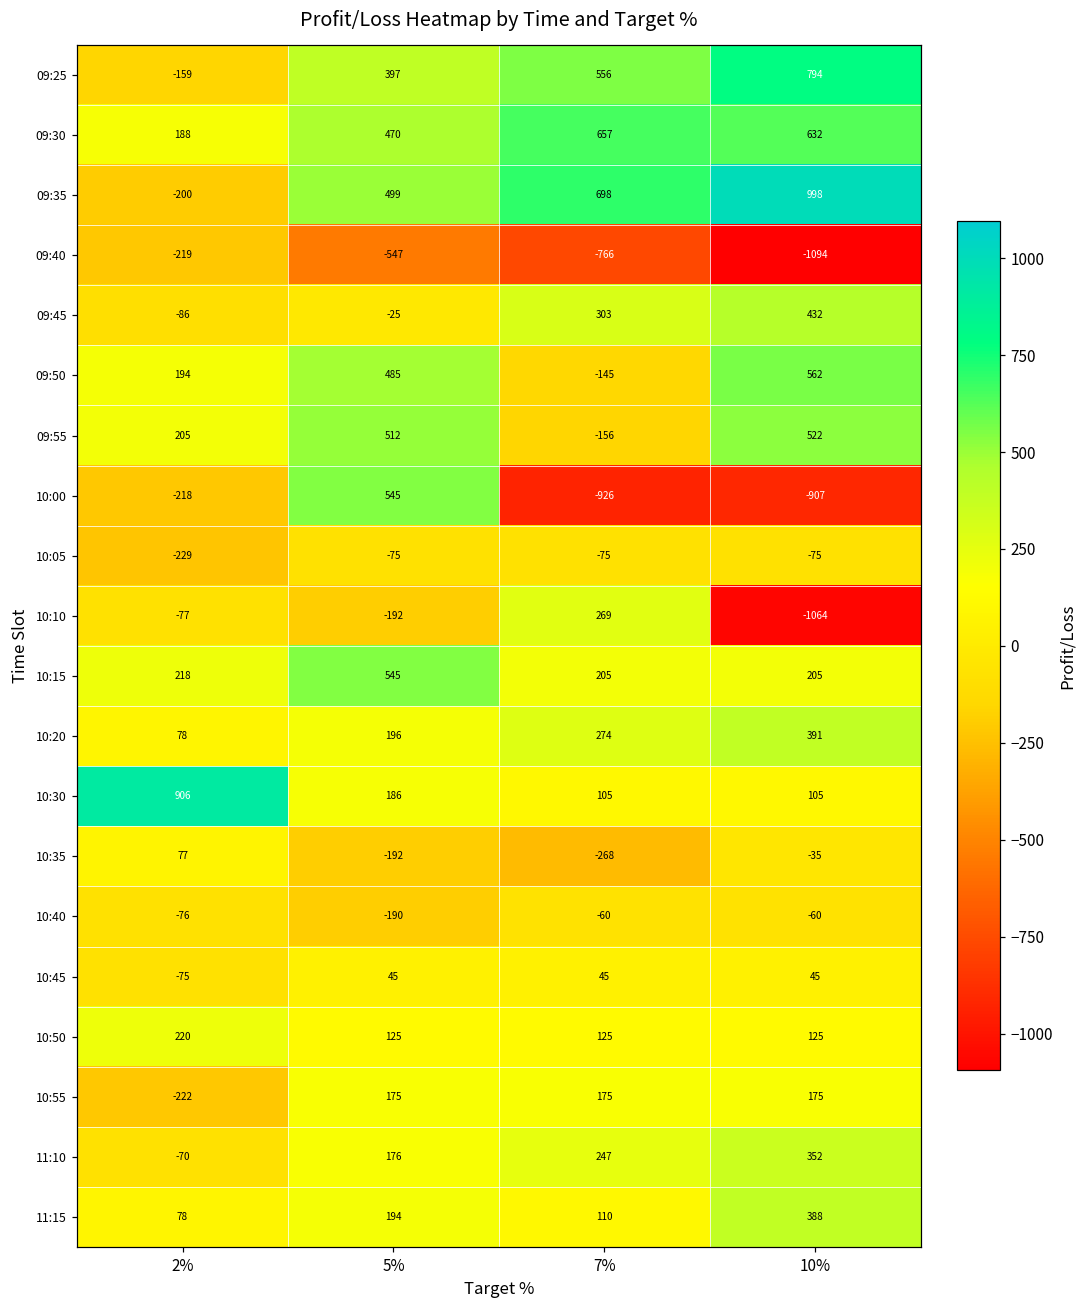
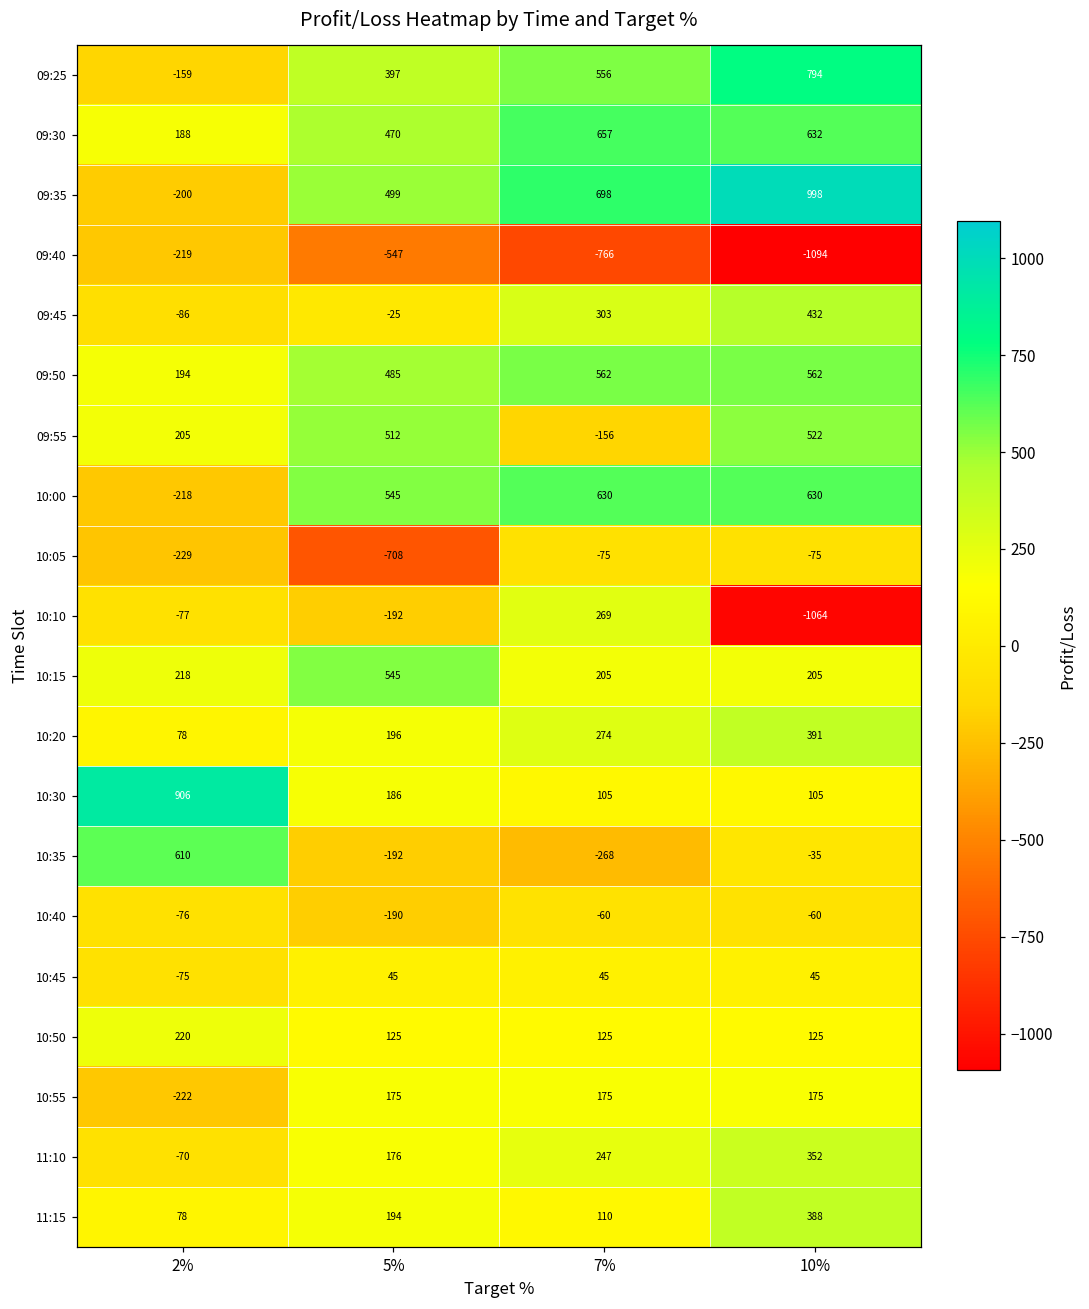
09:50, 7%: -145 -> 562
10:00, 7%: -926 -> 630
10:00, 10%: -907 -> 630
10:05, 5%: -75 -> -708
10:35, 2%: 77 -> 610
